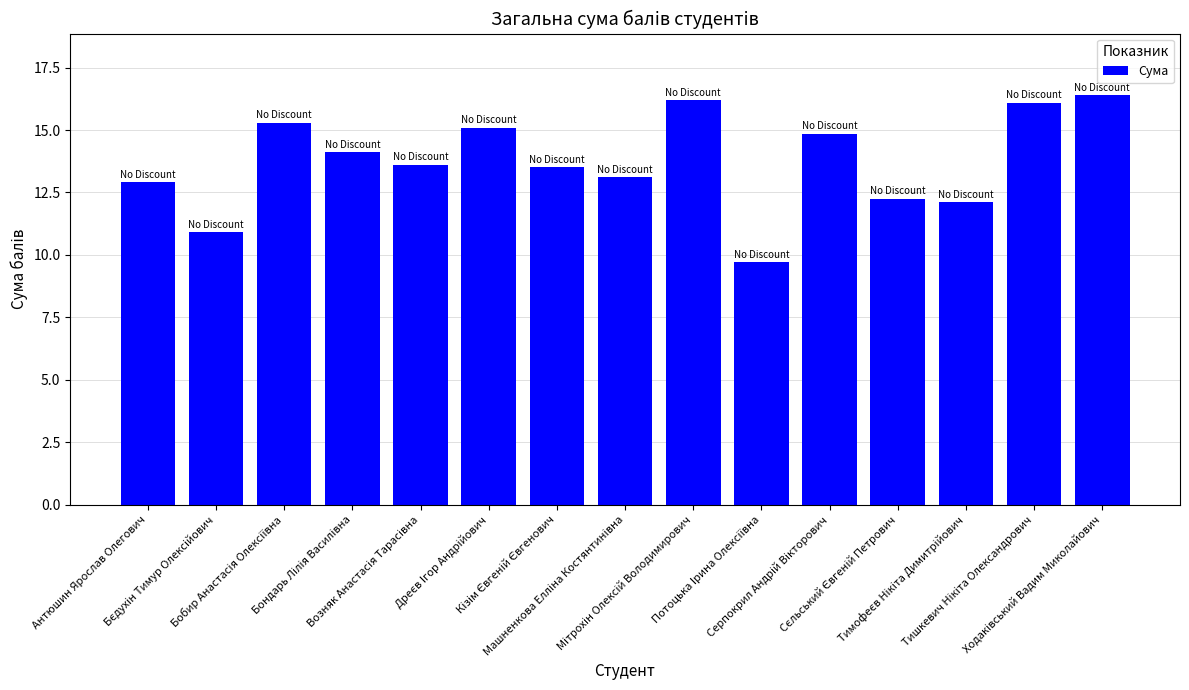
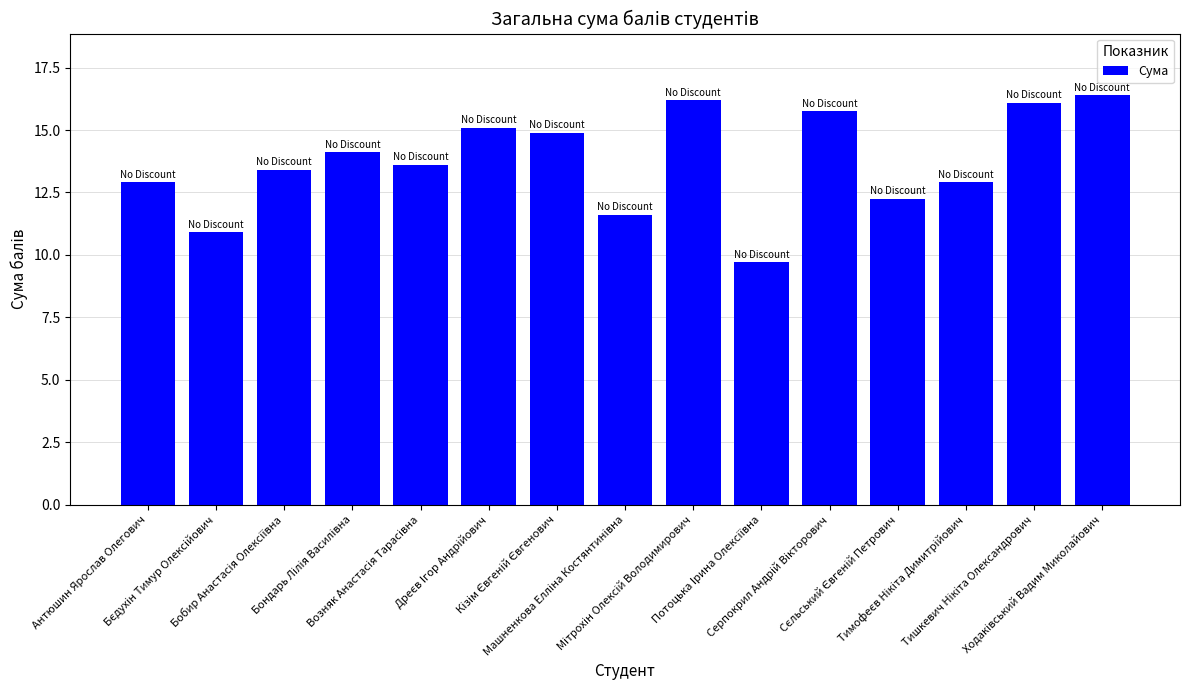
Бобир Анастасія Олексіївна: 15.3 -> 13.4
Кізім Євгеній Євгенович: 13.5 -> 14.9
Машненкова Елліна Костянтинівна: 13.1 -> 11.6
Серпокрил Андрій Вікторович: 14.9 -> 15.8
Тимофеєв Нікіта Димитрійович: 12.1 -> 12.9
